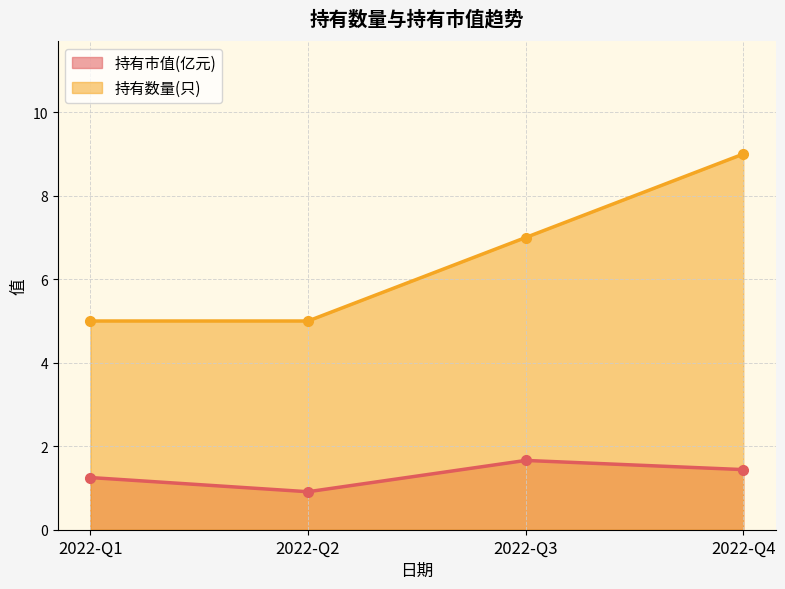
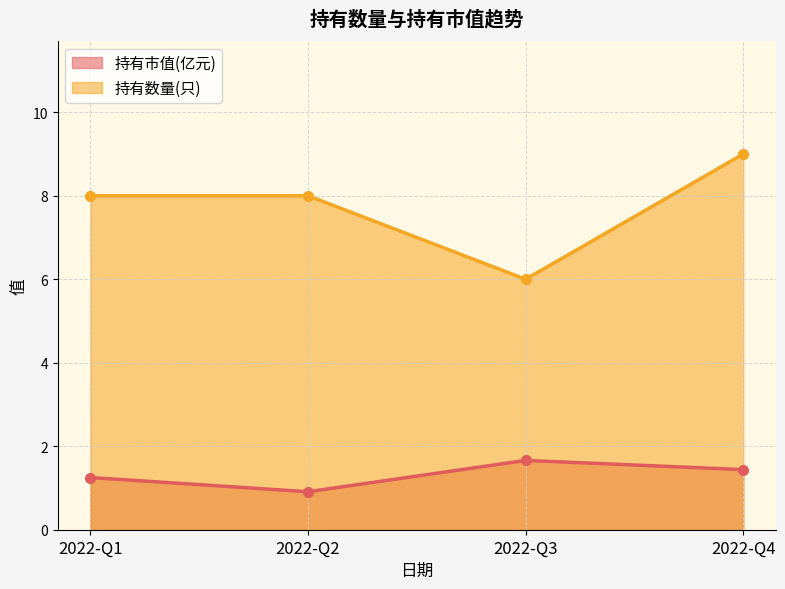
持有数量(只), 2022-Q1: 5 -> 8
持有数量(只), 2022-Q2: 5 -> 8
持有数量(只), 2022-Q3: 7 -> 6
